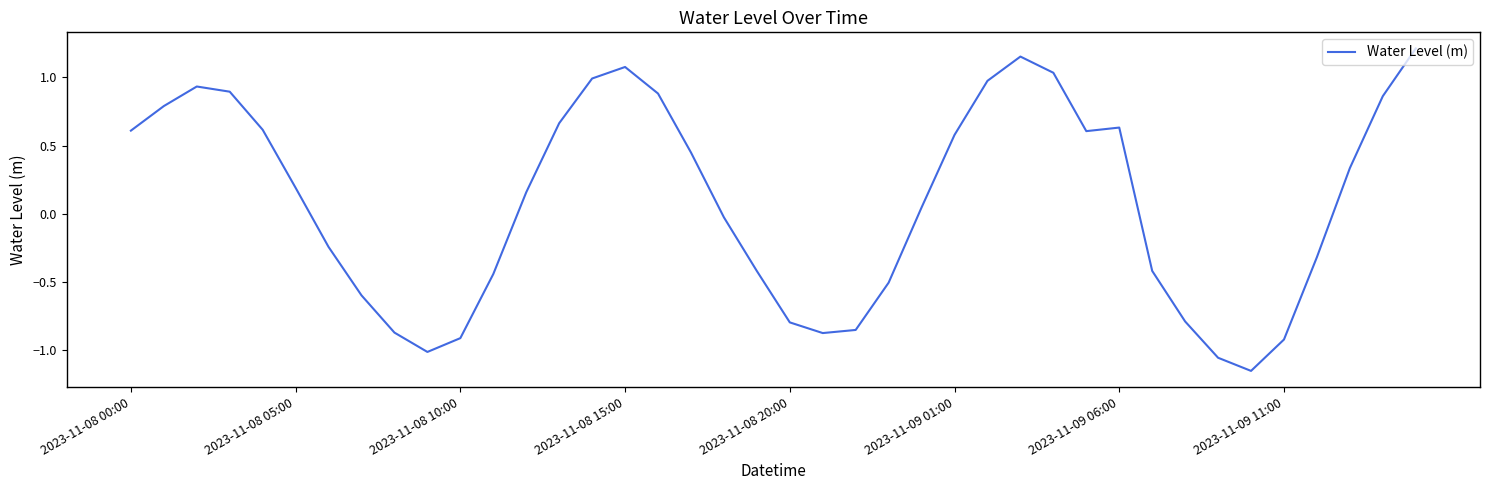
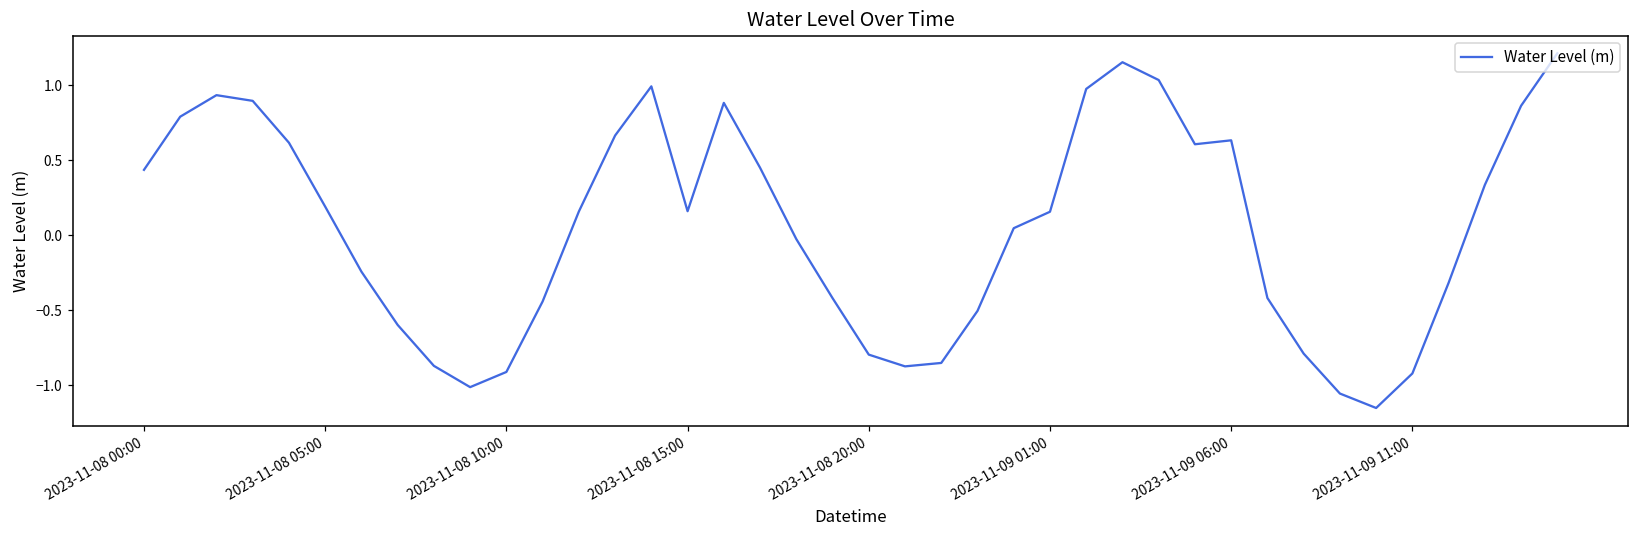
2023-11-08 00:00: 0.61 -> 0.44
2023-11-08 15:00: 1.08 -> 0.16
2023-11-09 01:00: 0.58 -> 0.16
